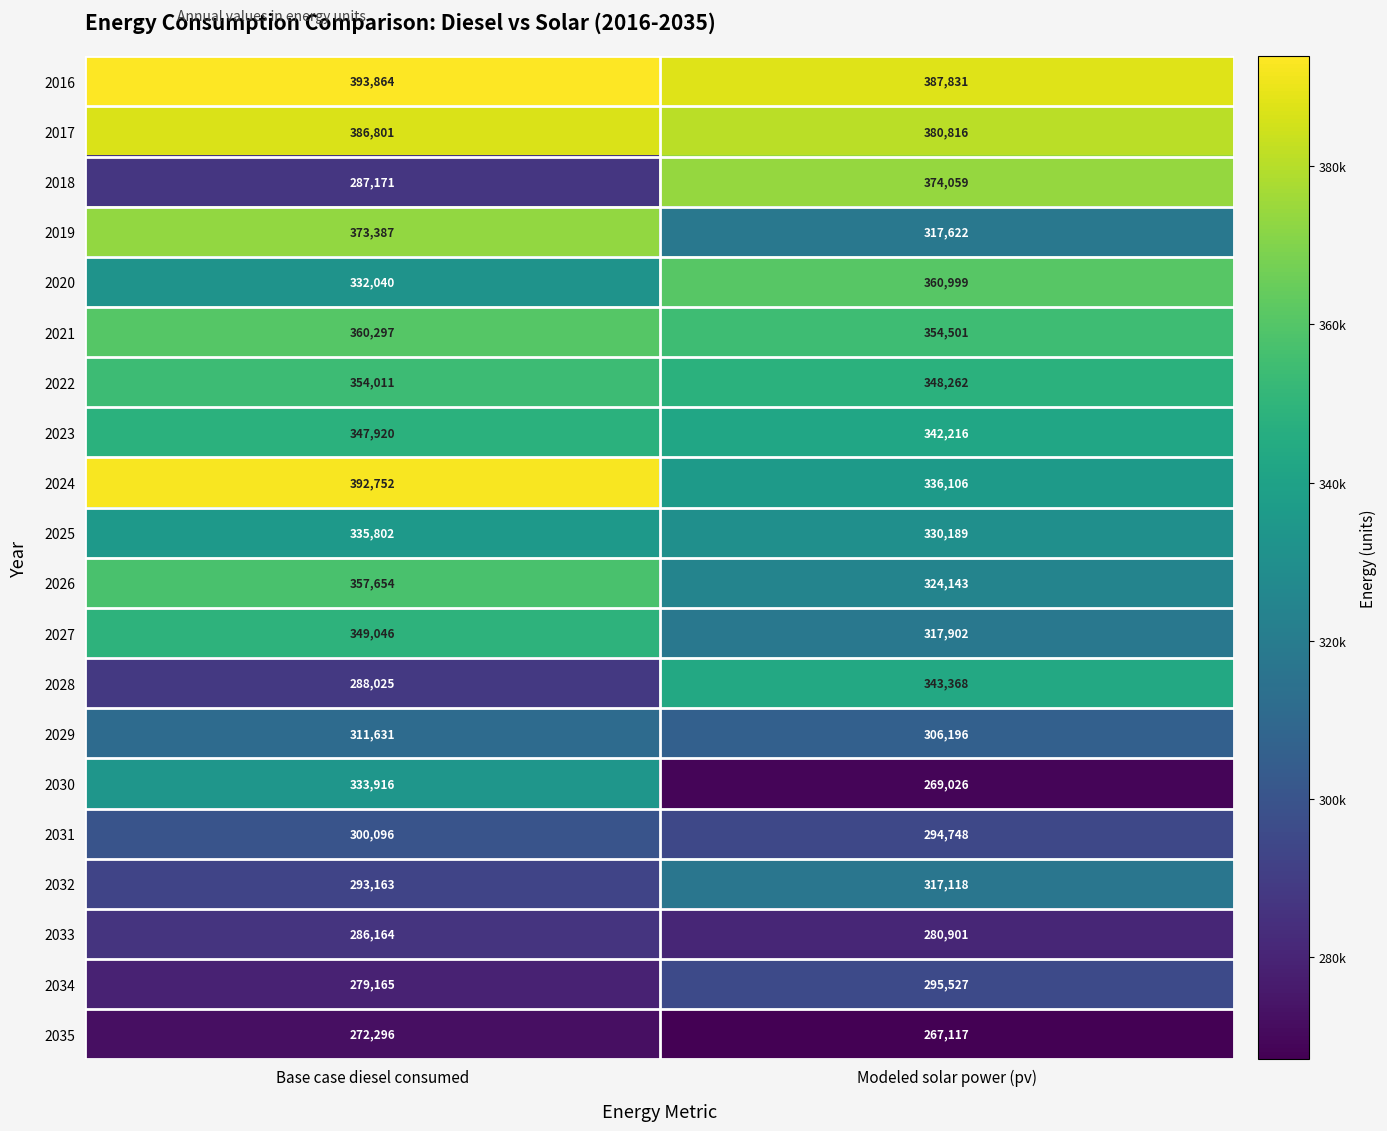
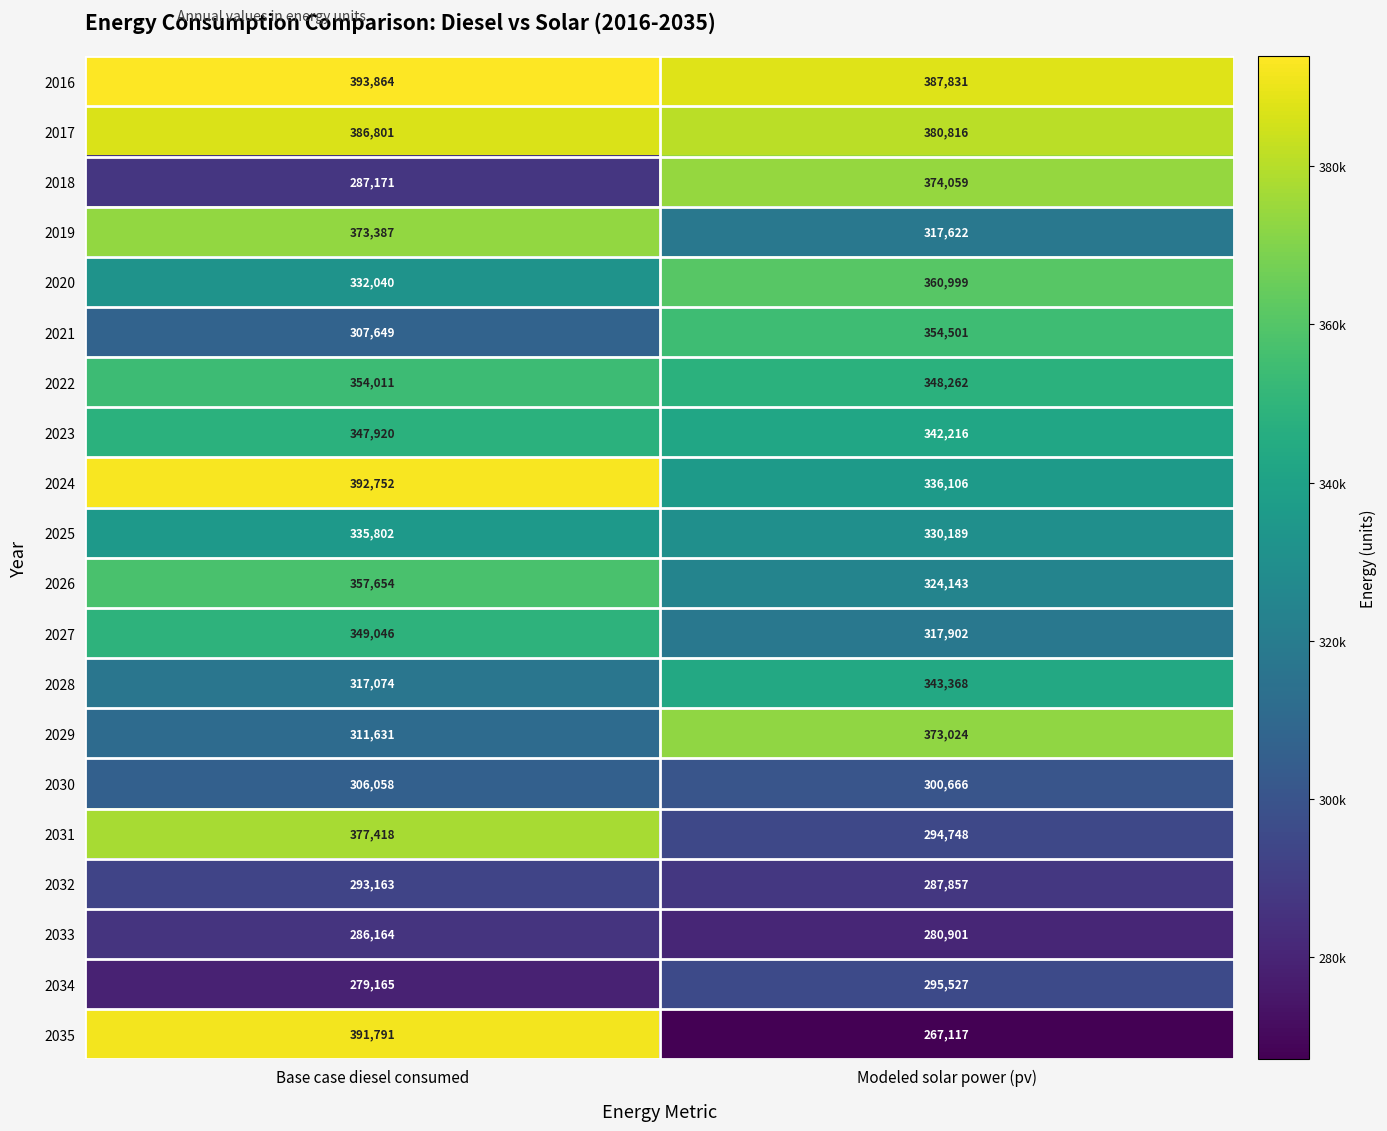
2021, Base case diesel consumed: 360,297 -> 307,649
2028, Base case diesel consumed: 288,025 -> 317,074
2029, Modeled solar power (pv): 306,196 -> 373,024
2030, Base case diesel consumed: 333,916 -> 306,058
2030, Modeled solar power (pv): 269,026 -> 300,666
2031, Base case diesel consumed: 300,096 -> 377,418
2032, Modeled solar power (pv): 317,118 -> 287,857
2035, Base case diesel consumed: 272,296 -> 391,791
